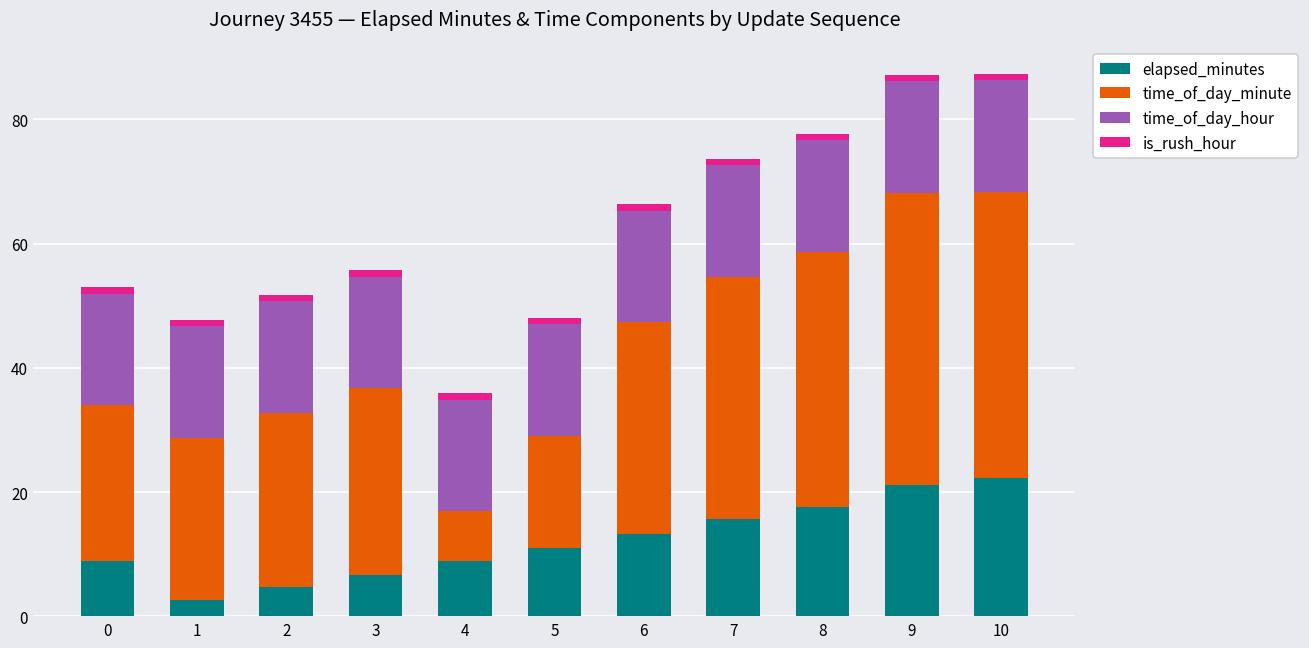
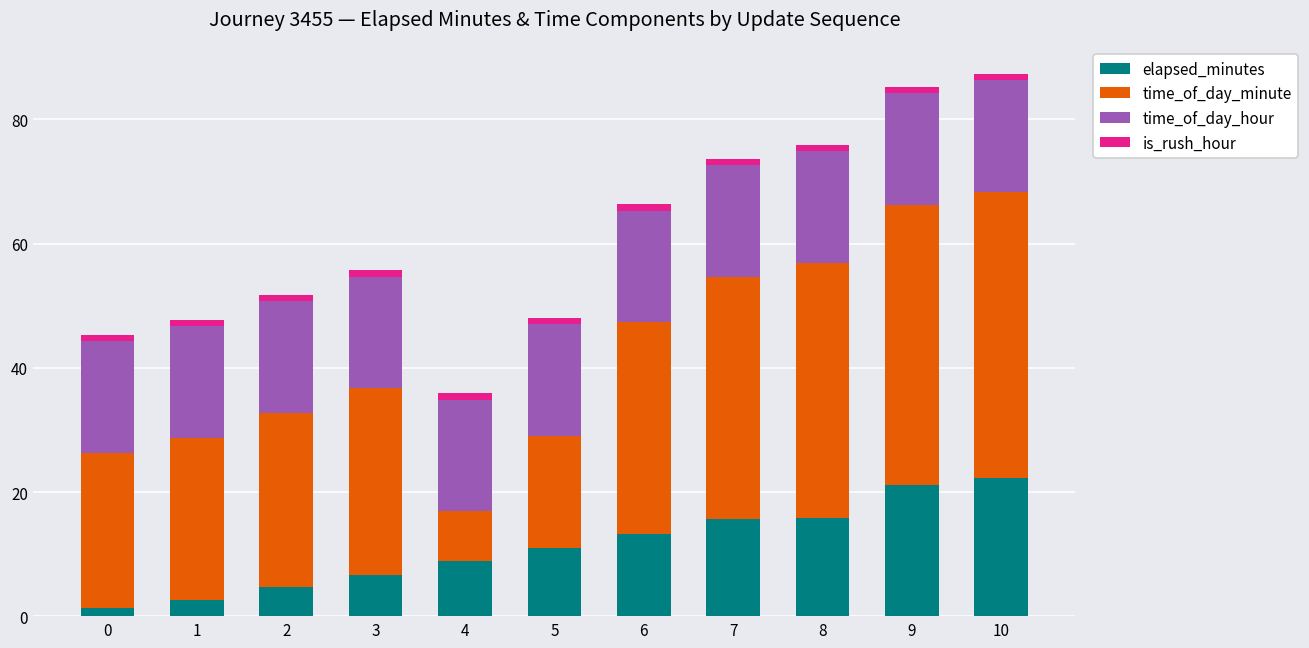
elapsed_minutes, 0: 9 -> 1
elapsed_minutes, 8: 18 -> 16
time_of_day_minute, 9: 47 -> 45
